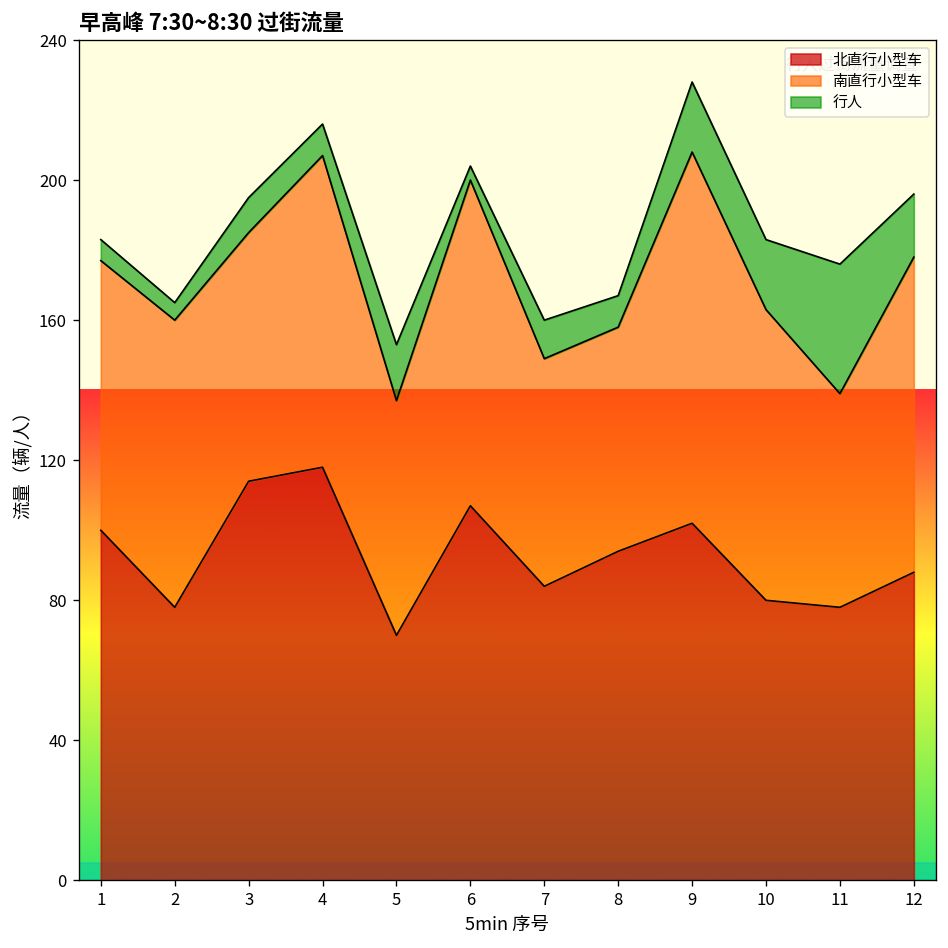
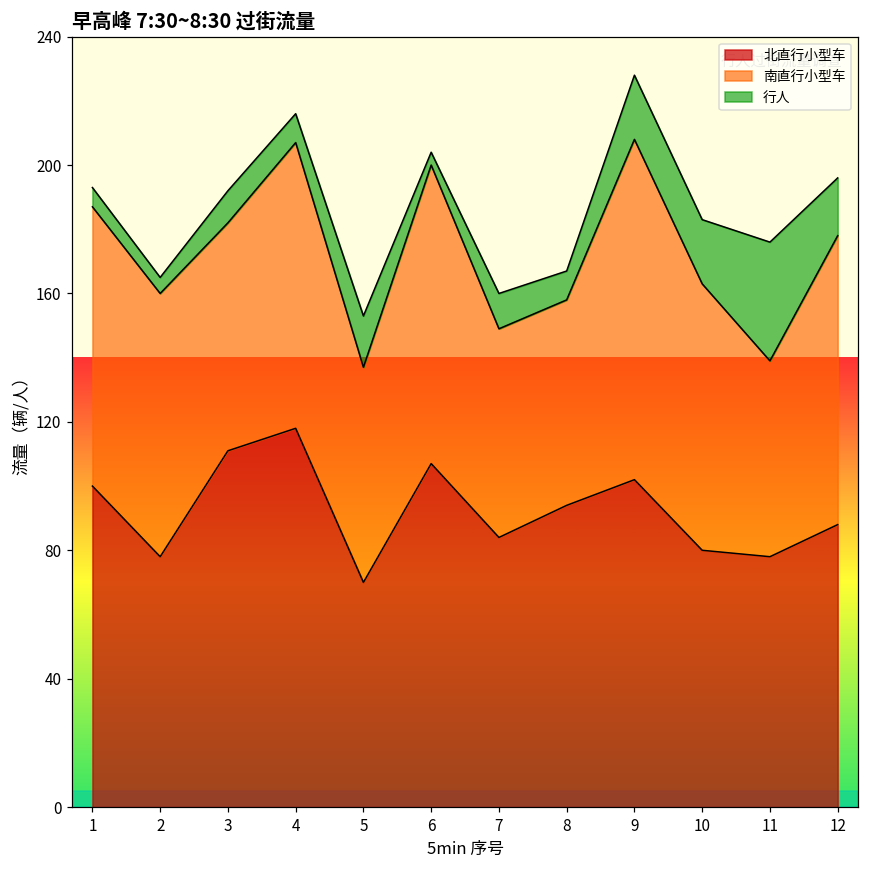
南直行小型车, 1: 77 -> 87
北直行小型车, 3: 114 -> 111
